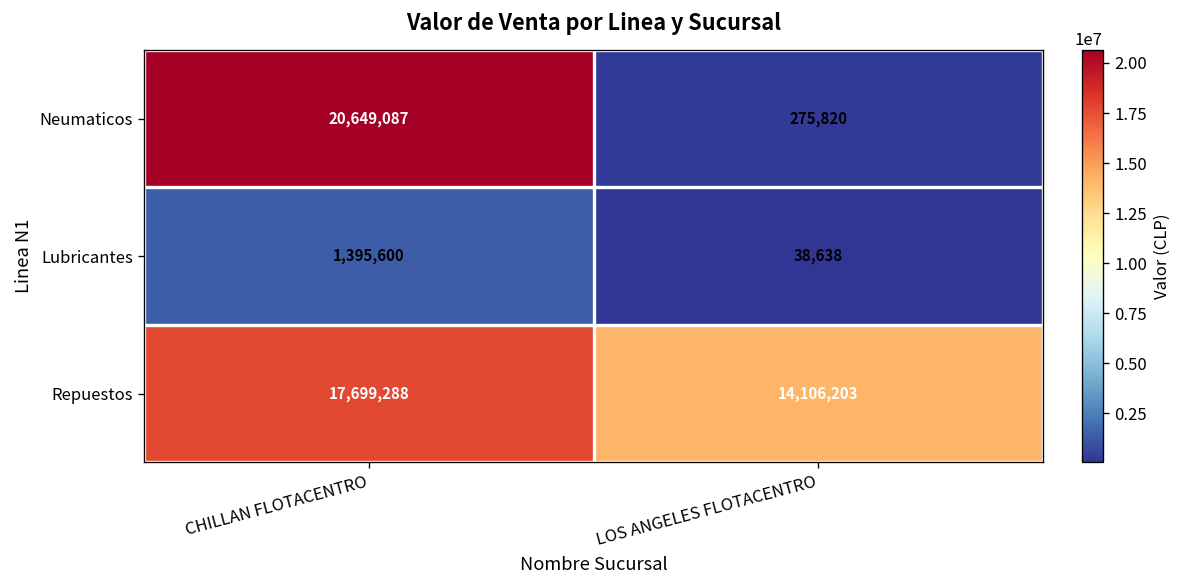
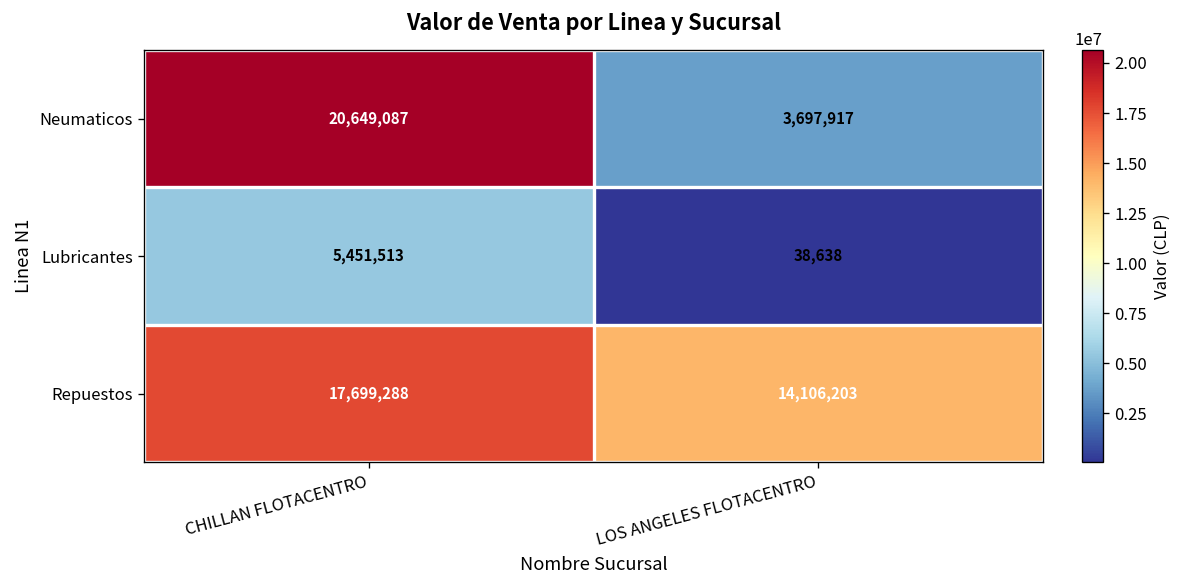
Neumaticos, LOS ANGELES FLOTACENTRO: 275,820 -> 3,697,917
Lubricantes, CHILLAN FLOTACENTRO: 1,395,600 -> 5,451,513
